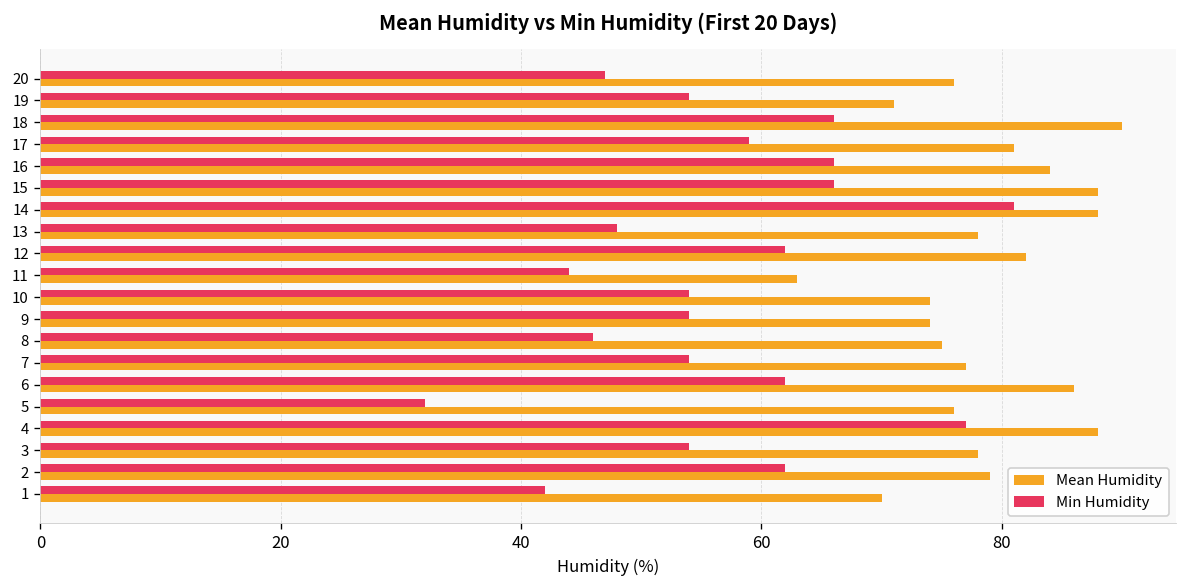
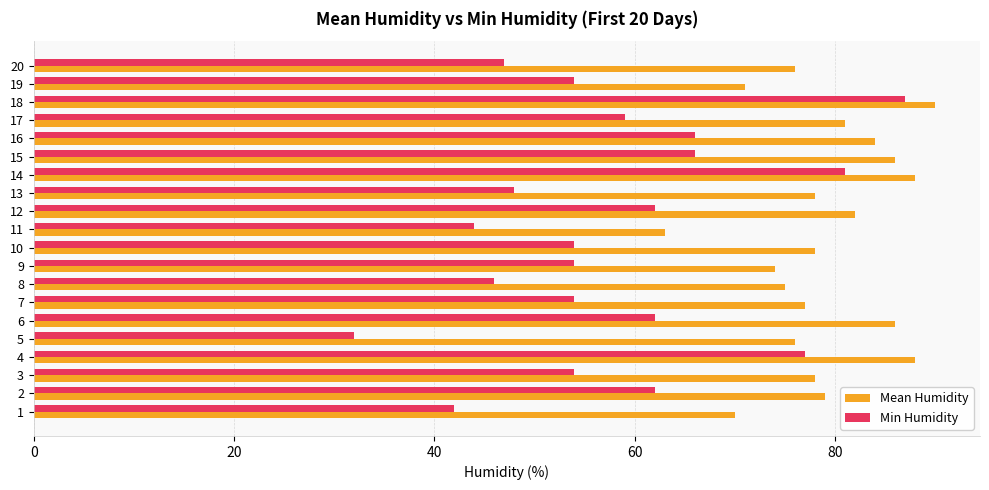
Min Humidity, 18: 66 -> 87
Mean Humidity, 15: 88 -> 86
Mean Humidity, 10: 74 -> 78
